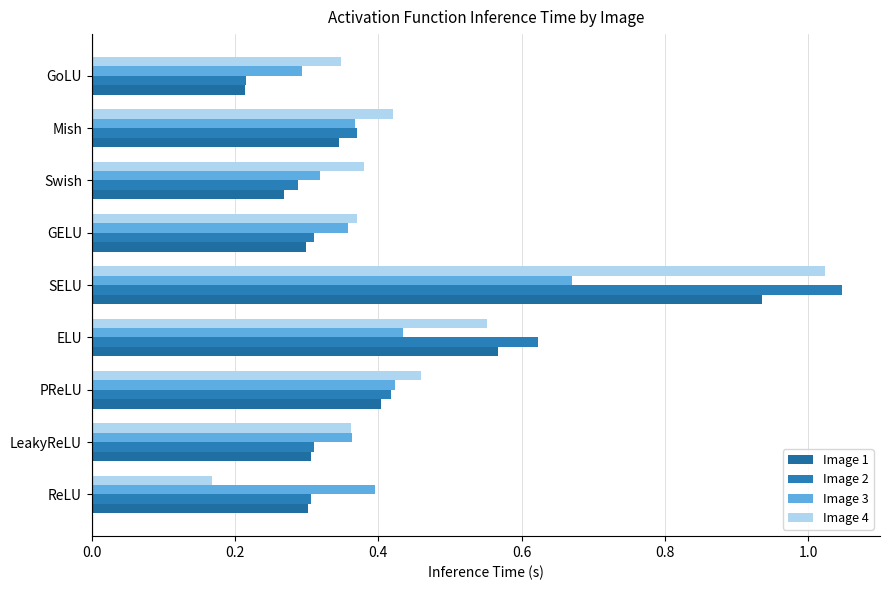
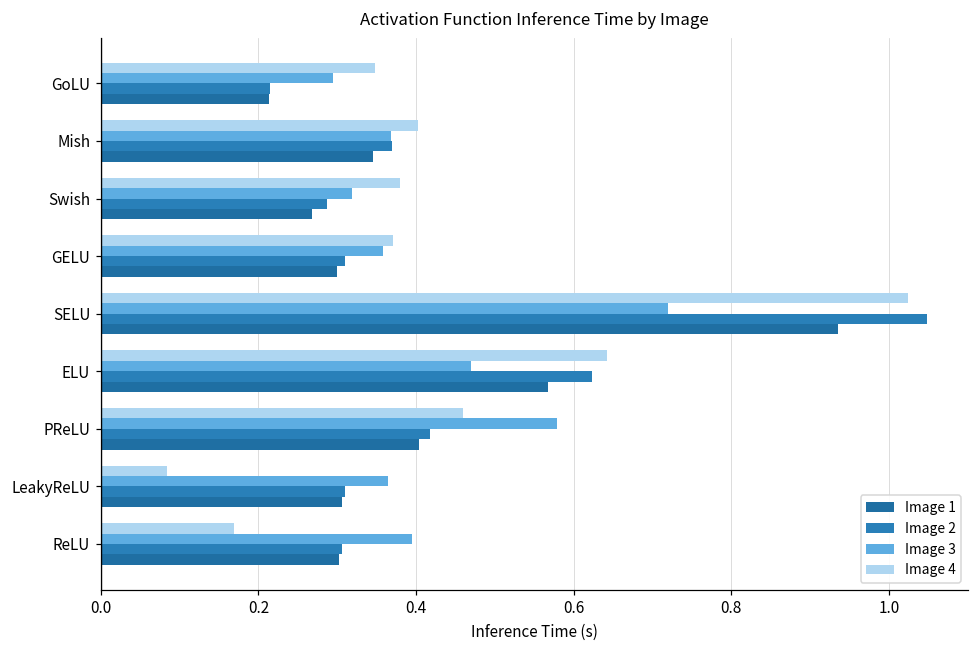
Image 4, Mish: 0.42 -> 0.40
Image 3, SELU: 0.67 -> 0.72
Image 4, ELU: 0.55 -> 0.64
Image 3, ELU: 0.43 -> 0.47
Image 3, PReLU: 0.42 -> 0.58
Image 4, LeakyReLU: 0.36 -> 0.08
